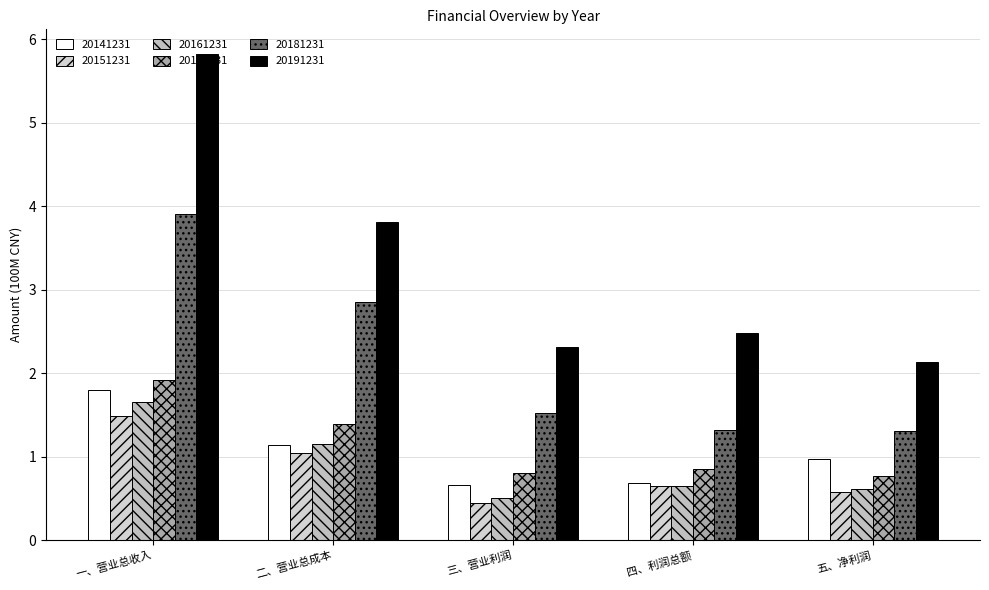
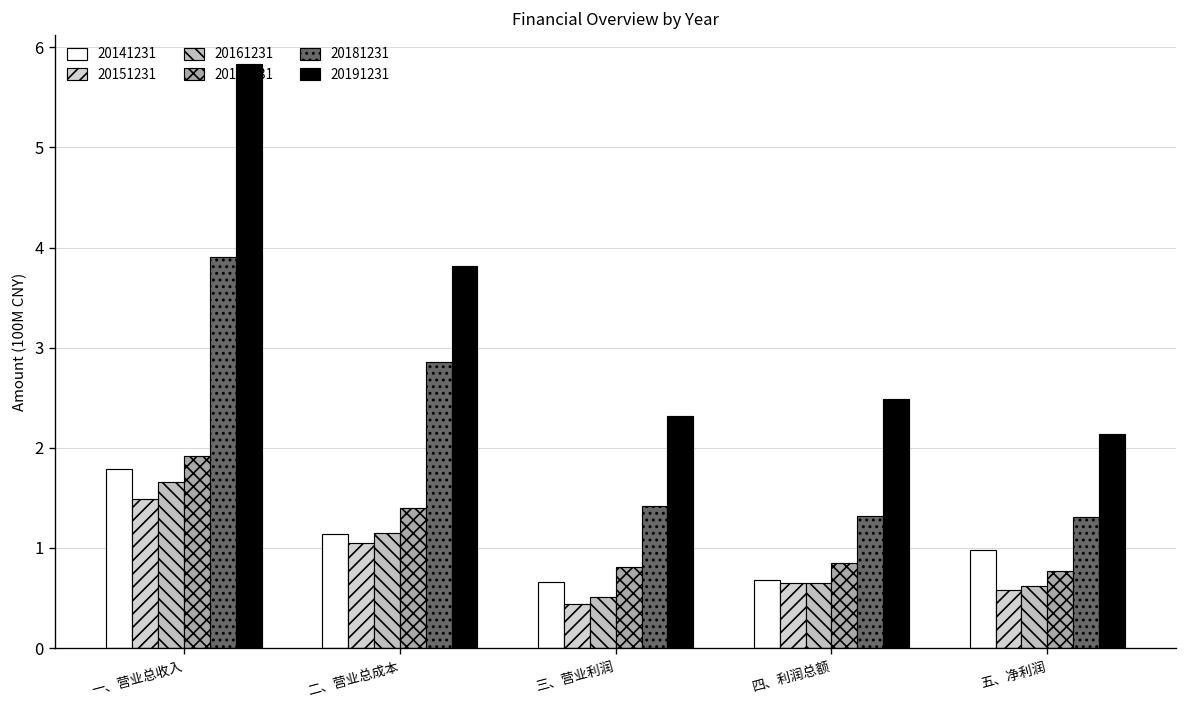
20181231, 三、营业利润: 1.5 -> 1.4
